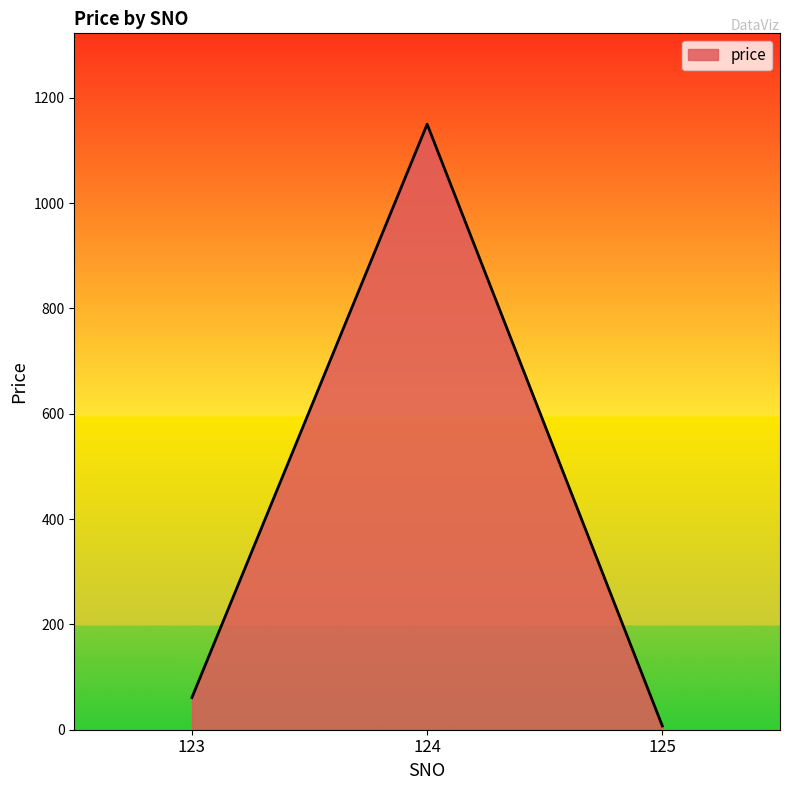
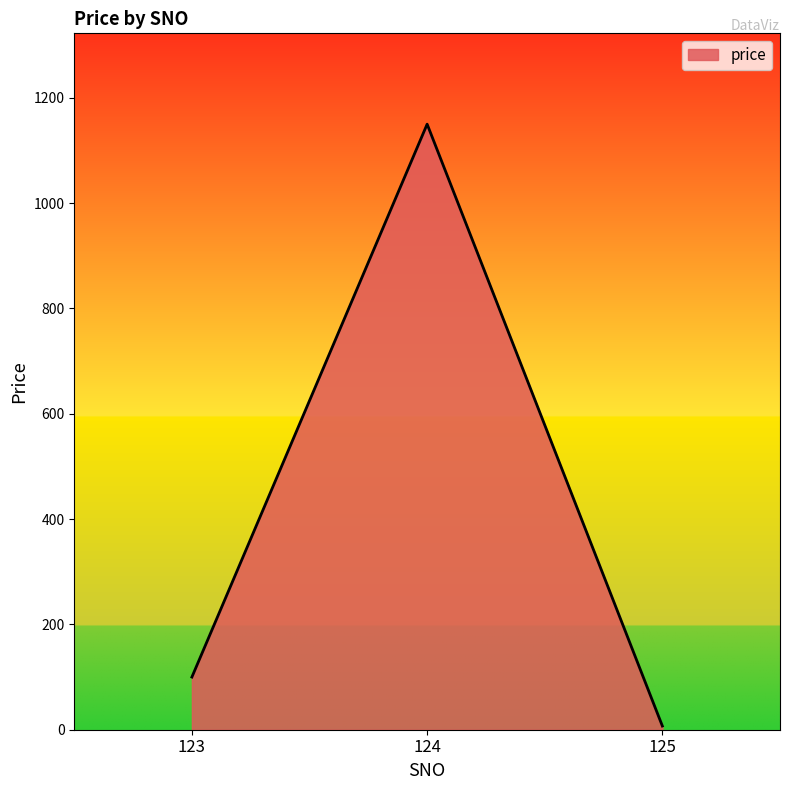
123: 60 -> 100
